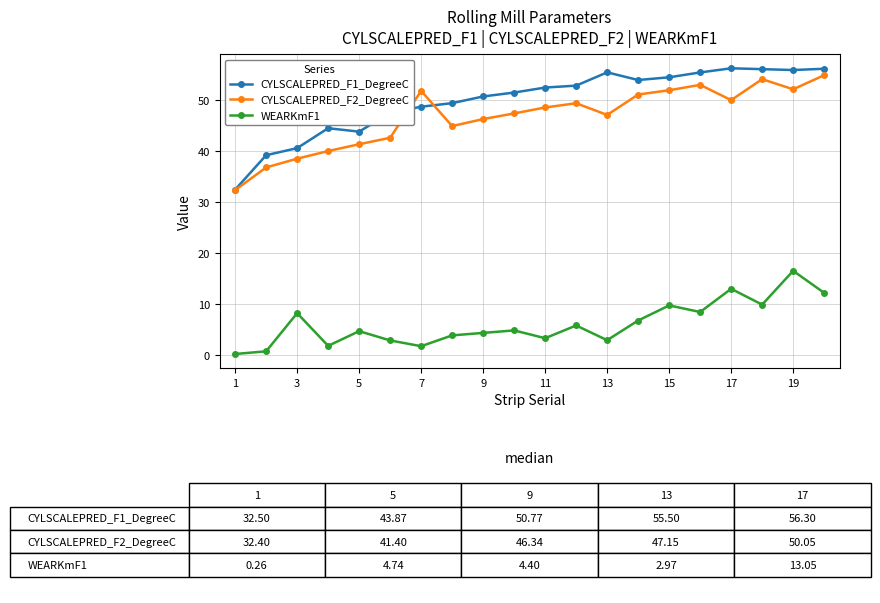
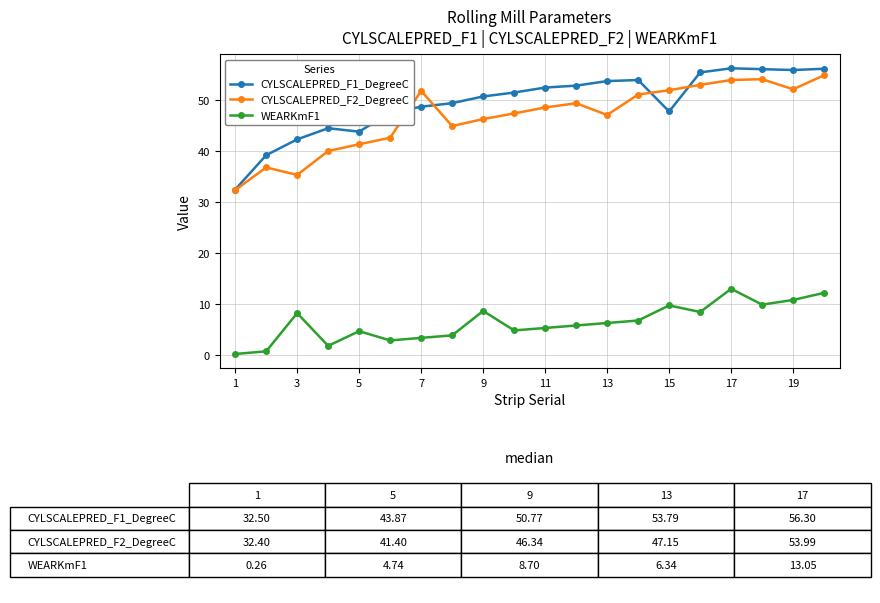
CYLSCALEPRED_F1_DegreeC, 3: 41 -> 42
CYLSCALEPRED_F2_DegreeC, 3: 39 -> 35
WEARKmF1, 7: 2 -> 3
WEARKmF1, 9: 4.40 -> 8.70
WEARKmF1, 11: 3 -> 5
CYLSCALEPRED_F1_DegreeC, 13: 55.50 -> 53.79
WEARKmF1, 13: 2.97 -> 6.34
CYLSCALEPRED_F1_DegreeC, 15: 55 -> 48
CYLSCALEPRED_F2_DegreeC, 17: 50.05 -> 53.99
WEARKmF1, 19: 17 -> 11
